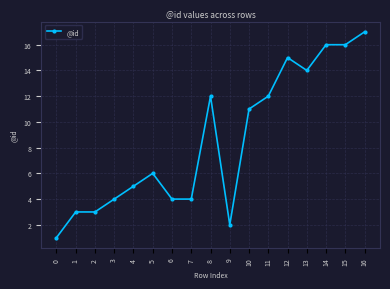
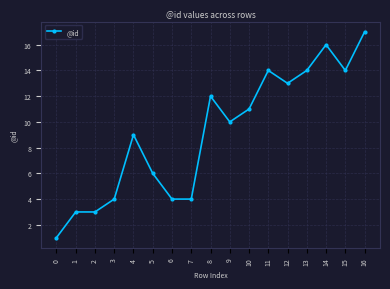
4: 5 -> 9
9: 2 -> 10
11: 12 -> 14
12: 15 -> 13
15: 16 -> 14
